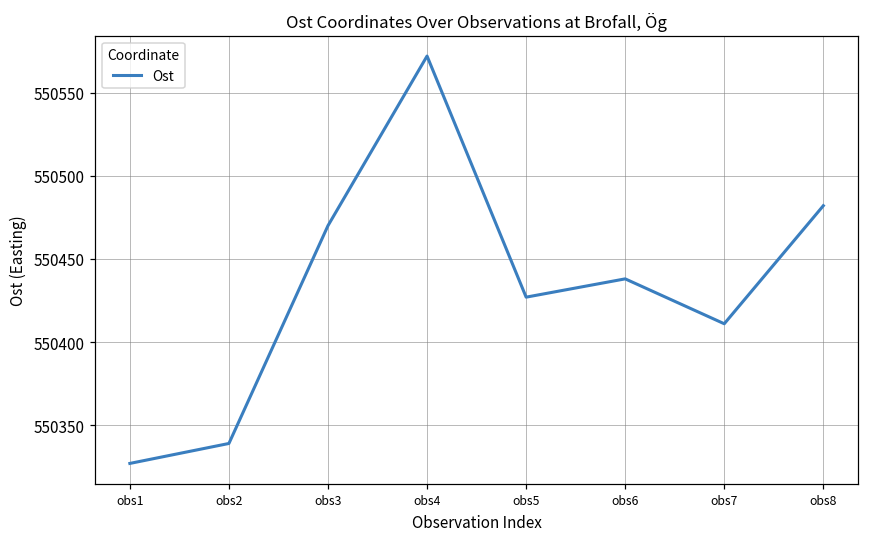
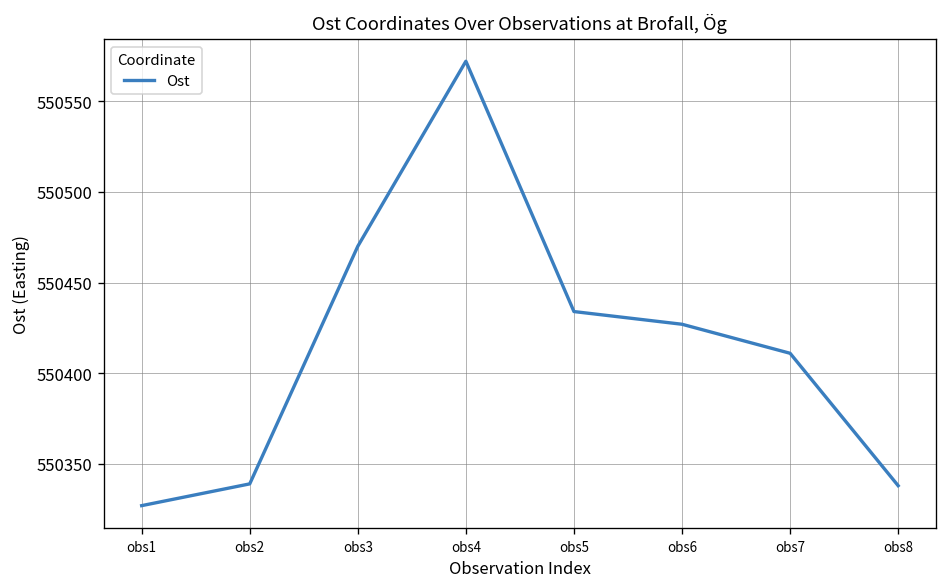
obs5: 550427 -> 550434
obs6: 550438 -> 550427
obs8: 550482 -> 550338
